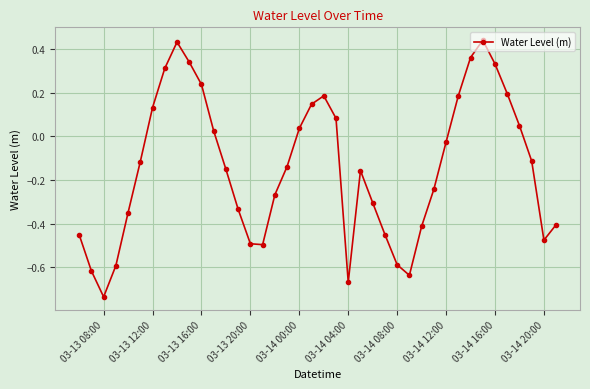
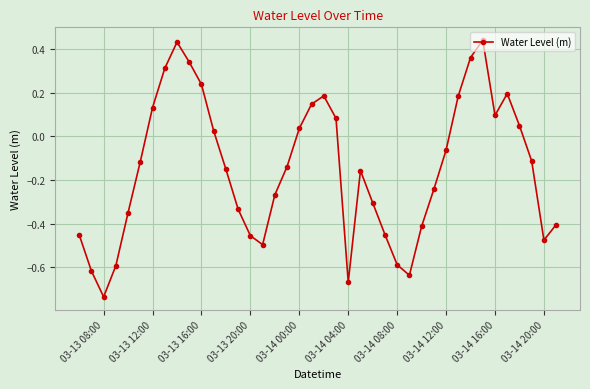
03-13 20:00: -0.49 -> -0.45
03-14 12:00: -0.03 -> -0.06
03-14 16:00: 0.33 -> 0.10
